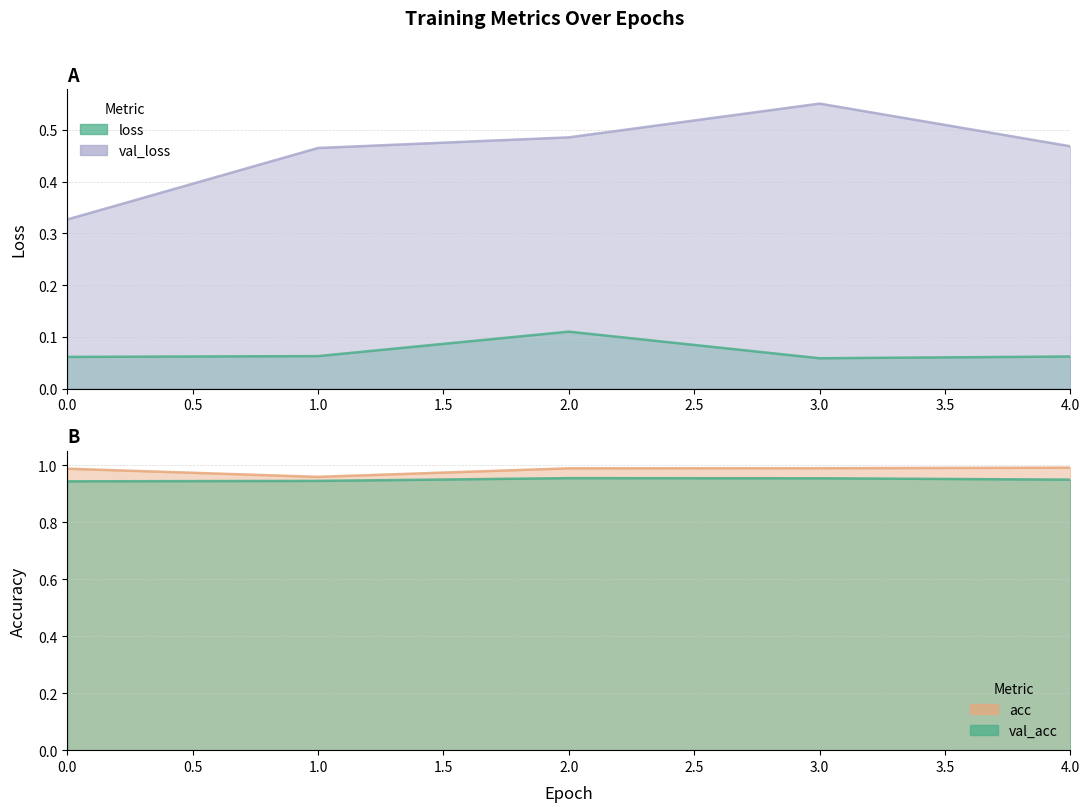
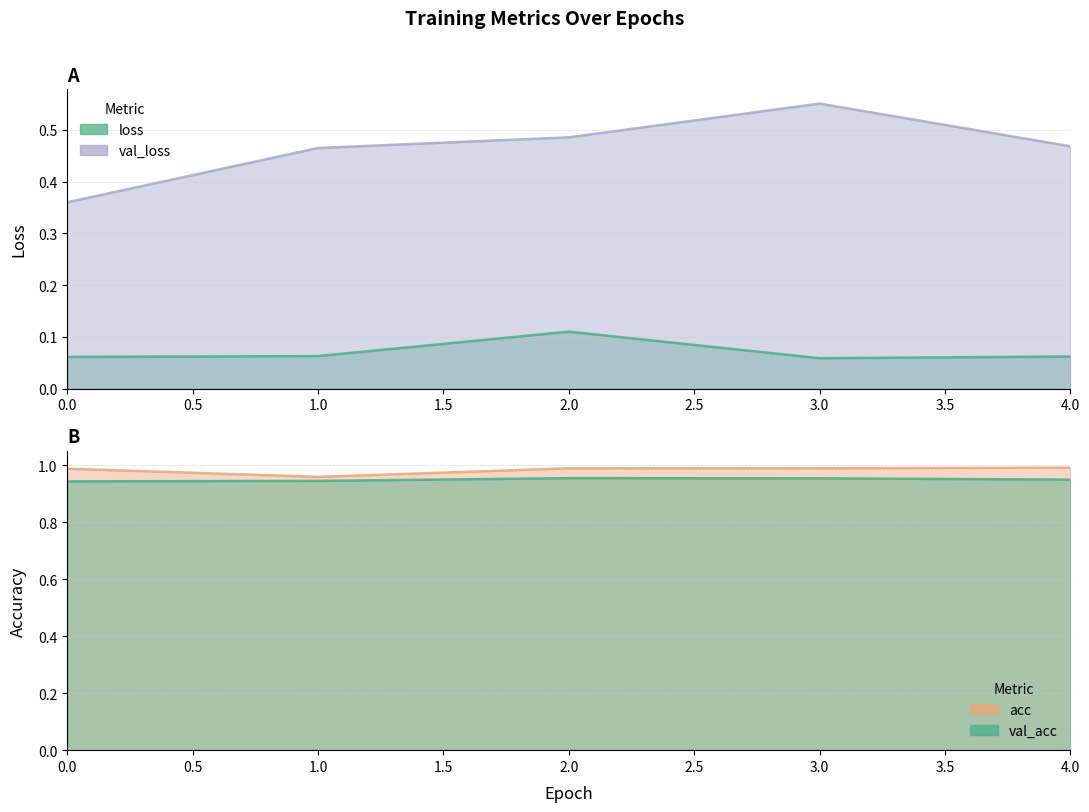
A, val_loss, 0.0: 0.33 -> 0.36
